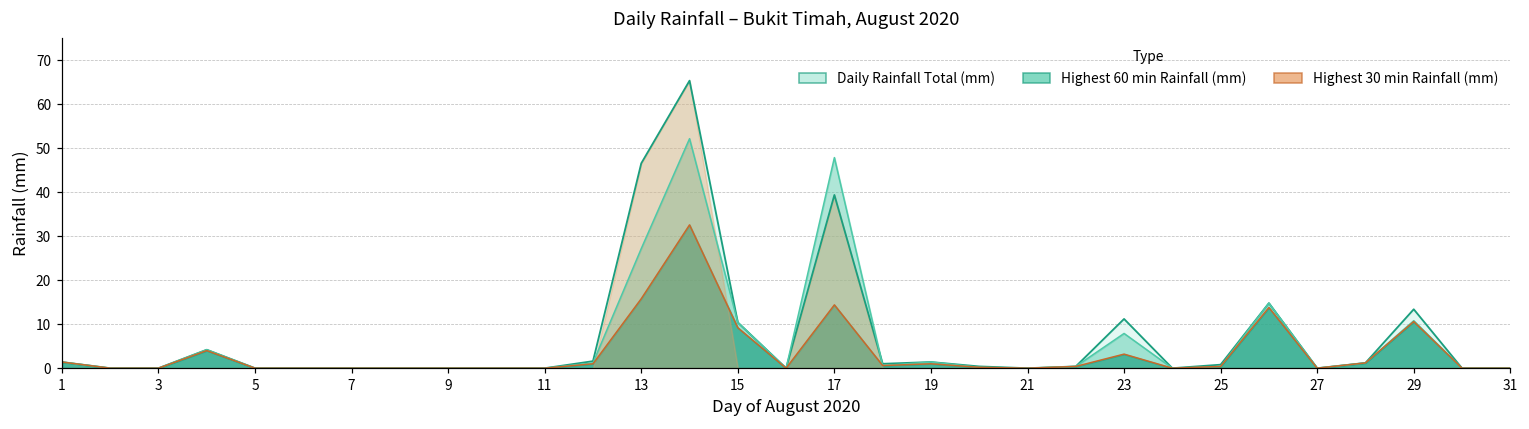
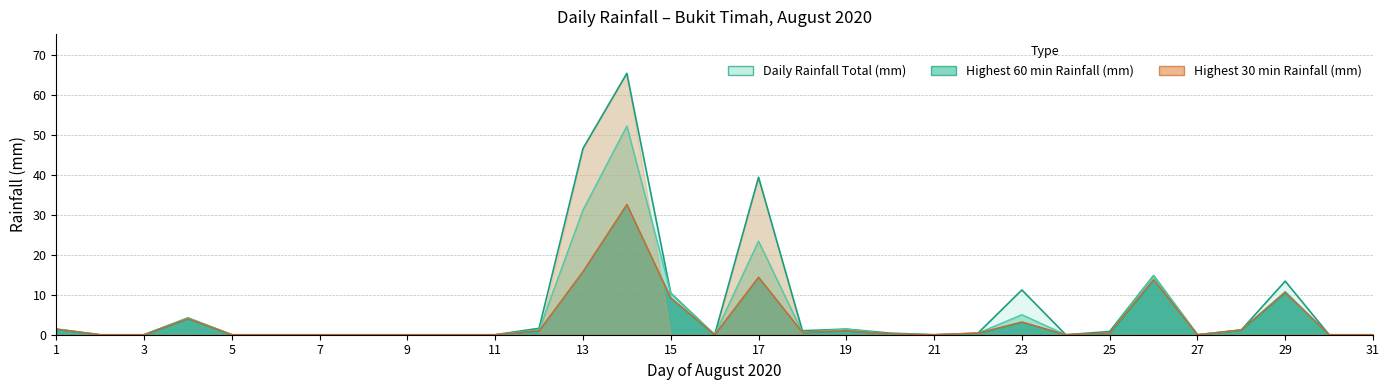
Highest 60 min Rainfall (mm), 13: 27 -> 31
Highest 60 min Rainfall (mm), 17: 48 -> 23
Highest 60 min Rainfall (mm), 23: 8 -> 5
